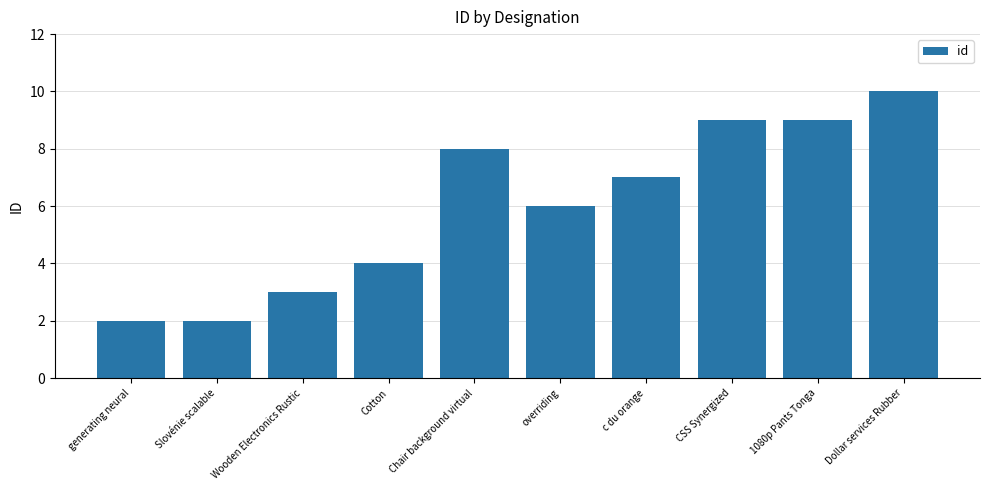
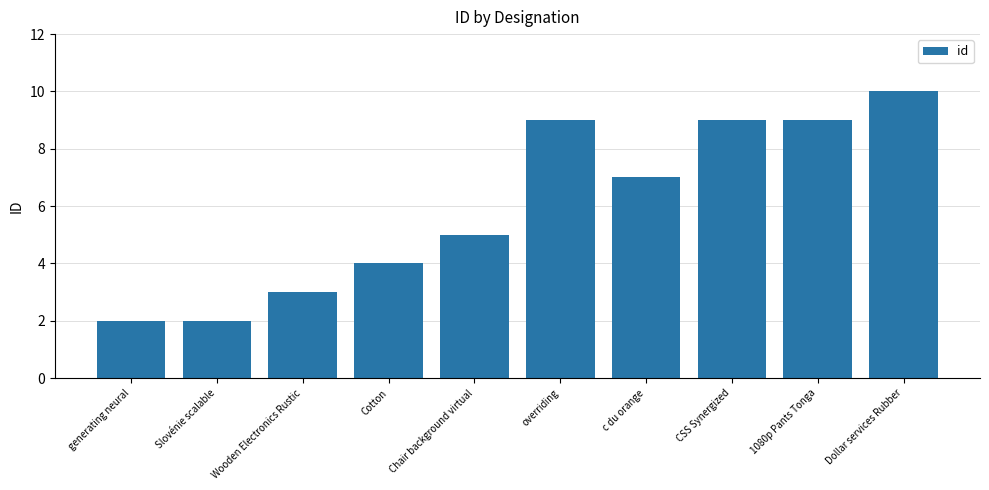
Chair background virtual: 8 -> 5
overriding: 6 -> 9
